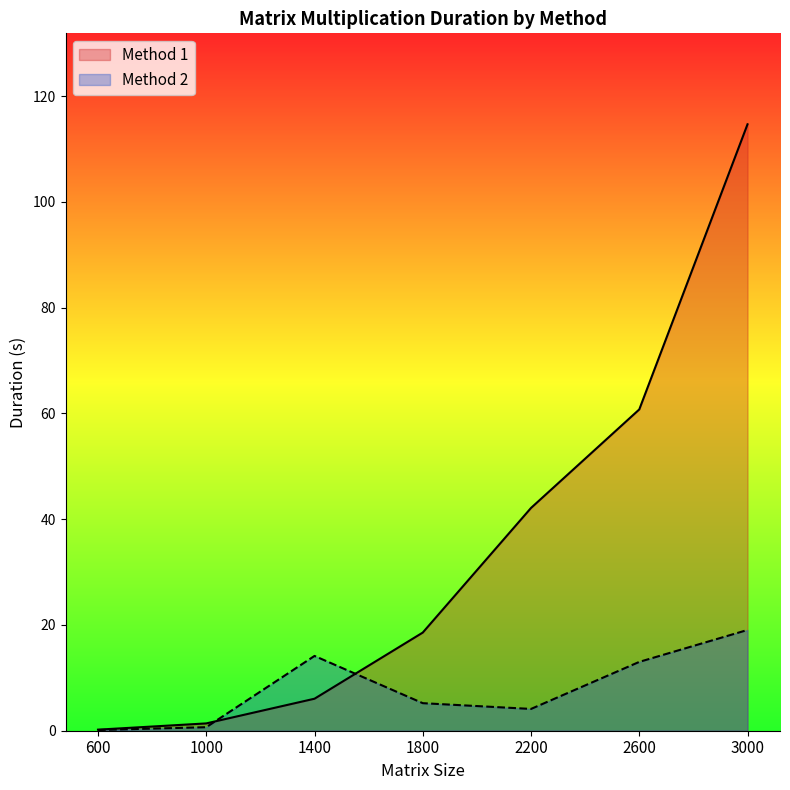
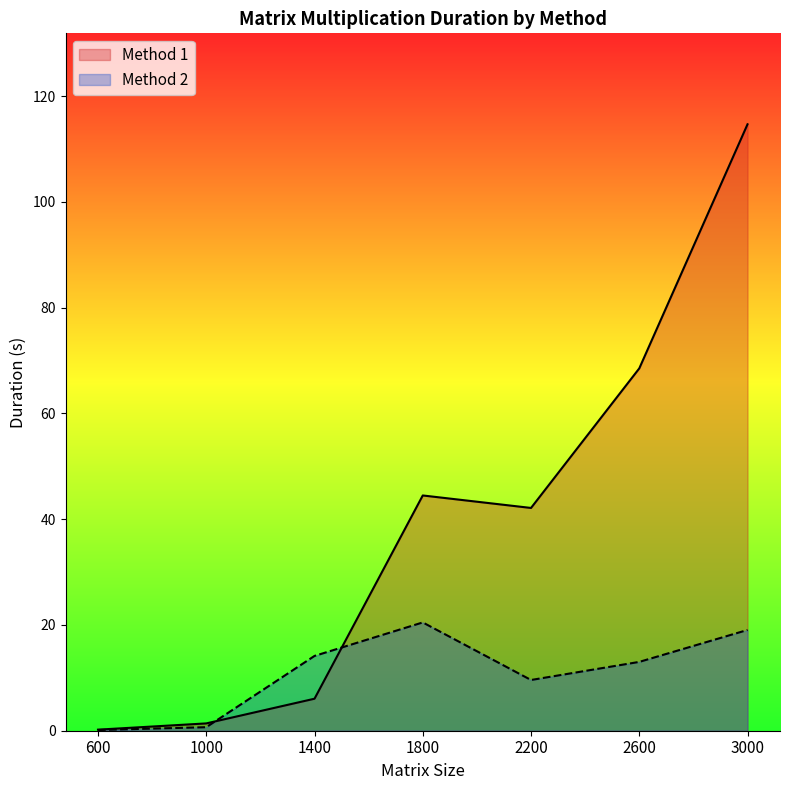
Method 1, 1800: 19 -> 44
Method 2, 1800: 5 -> 20
Method 2, 2200: 4 -> 10
Method 1, 2600: 61 -> 69
